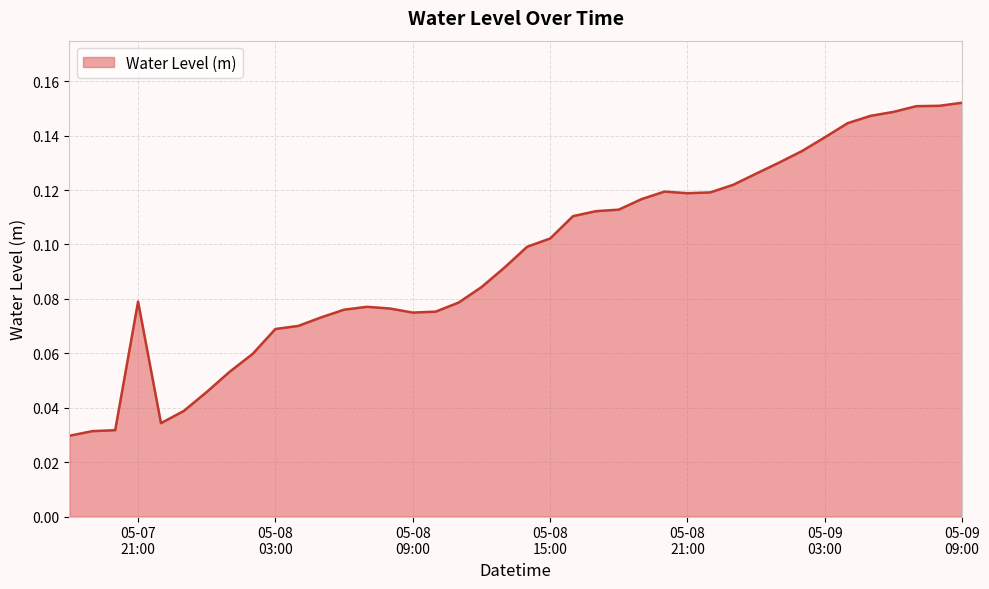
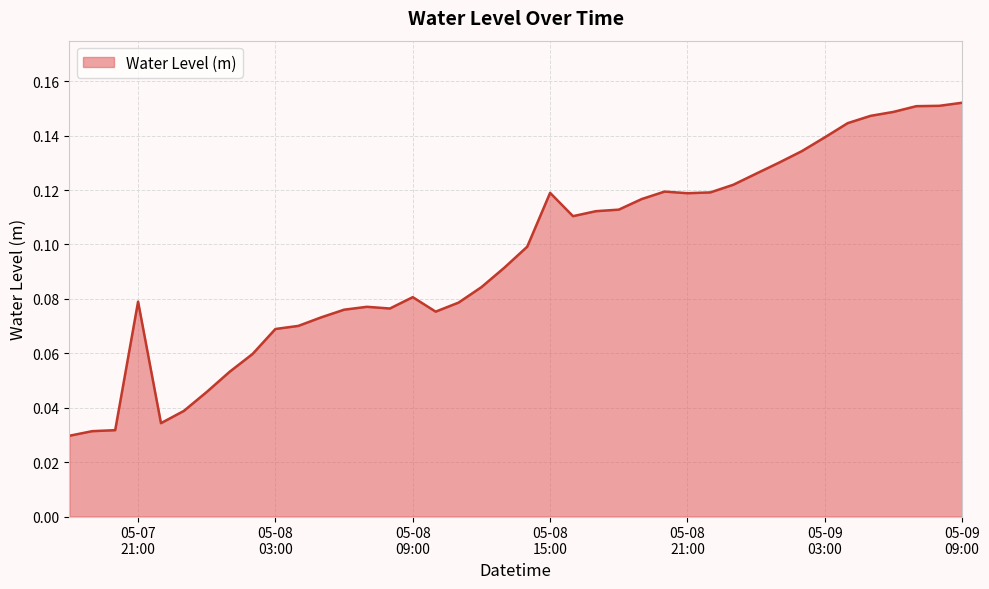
05-08 09:00: 0.075 -> 0.081
05-08 15:00: 0.102 -> 0.119
